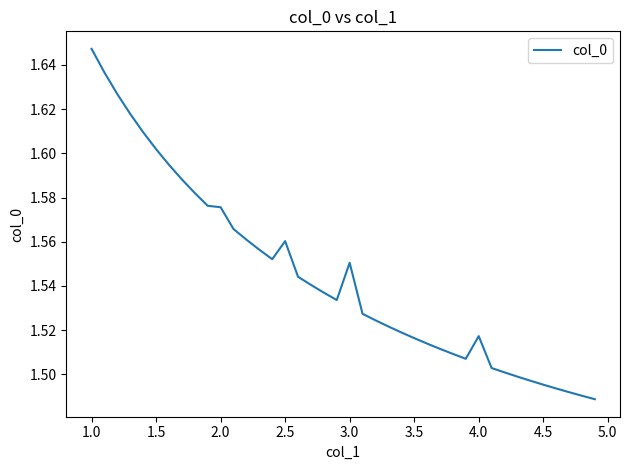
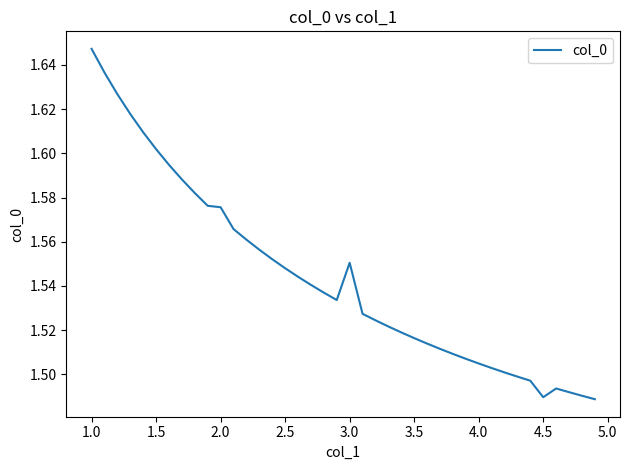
2.5: 1.560 -> 1.548
4.0: 1.517 -> 1.505
4.5: 1.495 -> 1.490
